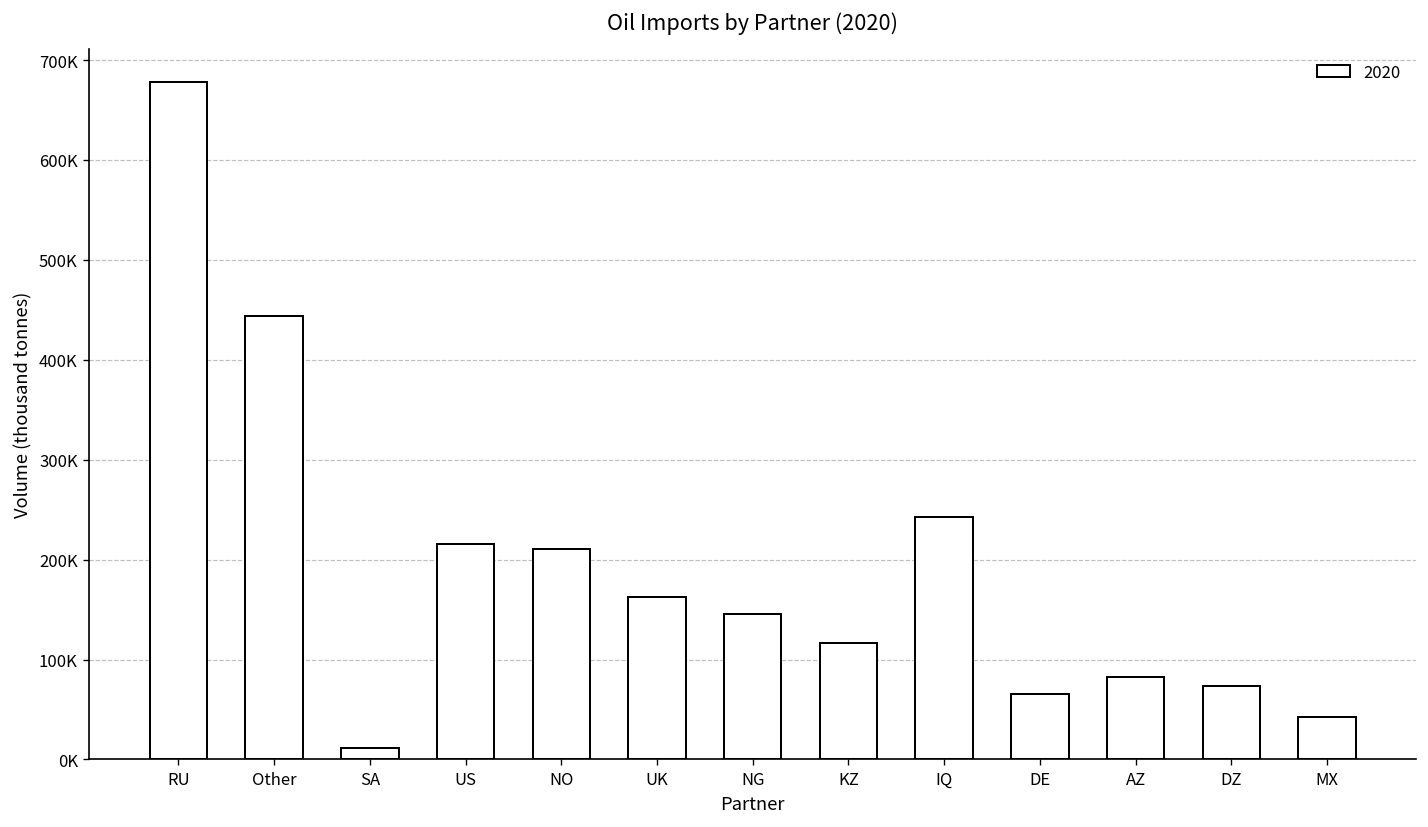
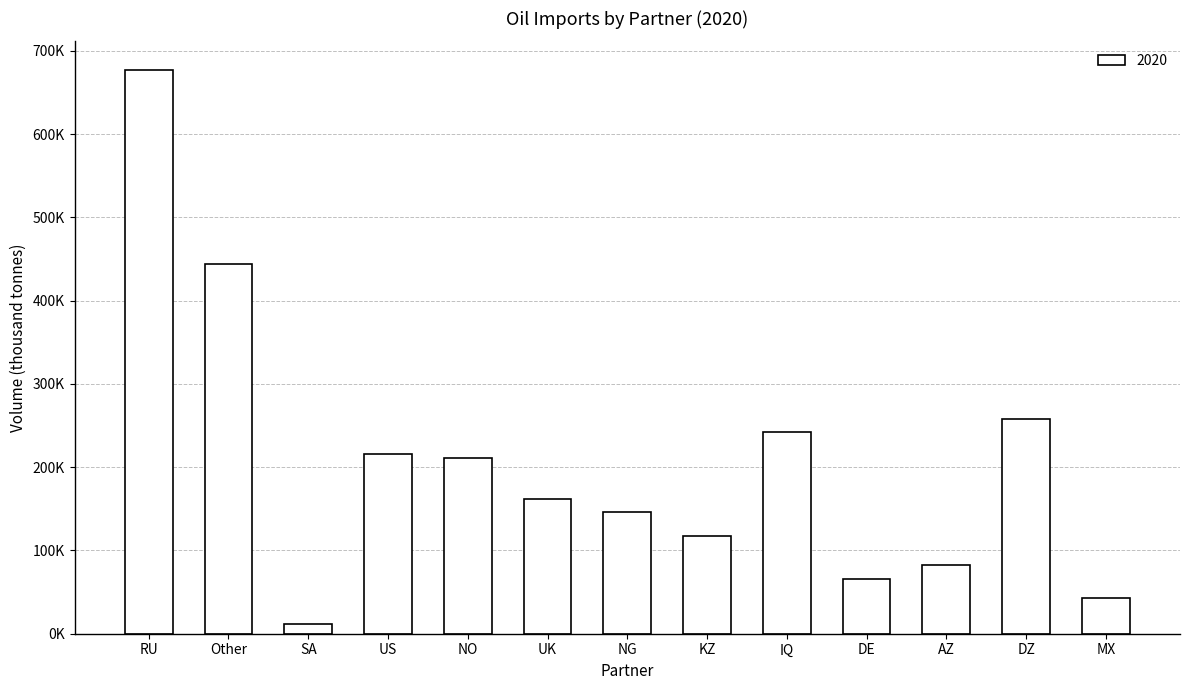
DZ: 70000 -> 260000
